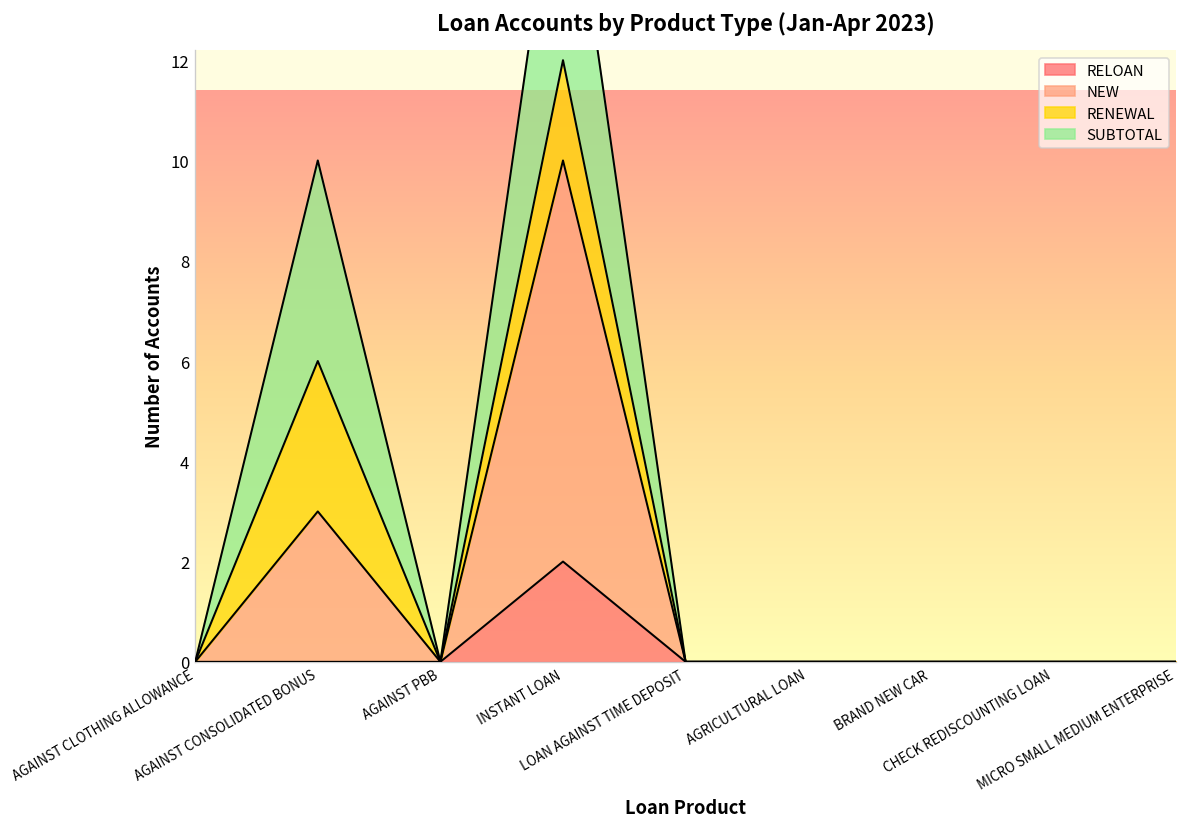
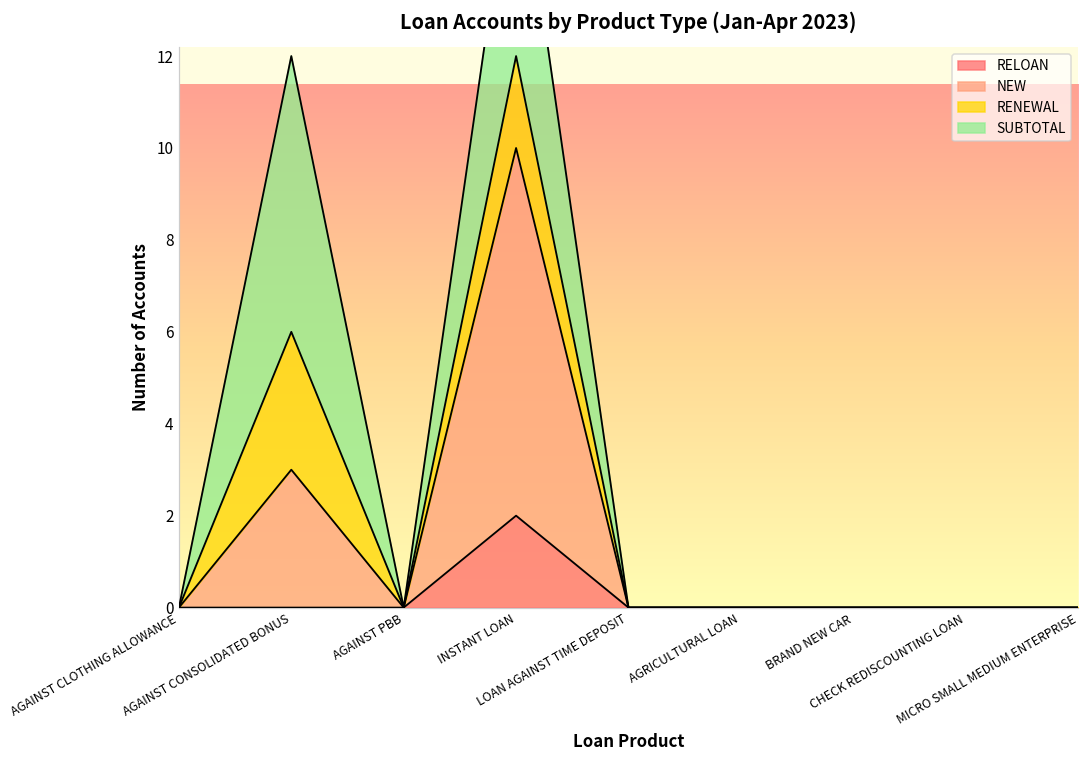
SUBTOTAL, AGAINST CONSOLIDATED BONUS: 4 -> 6
